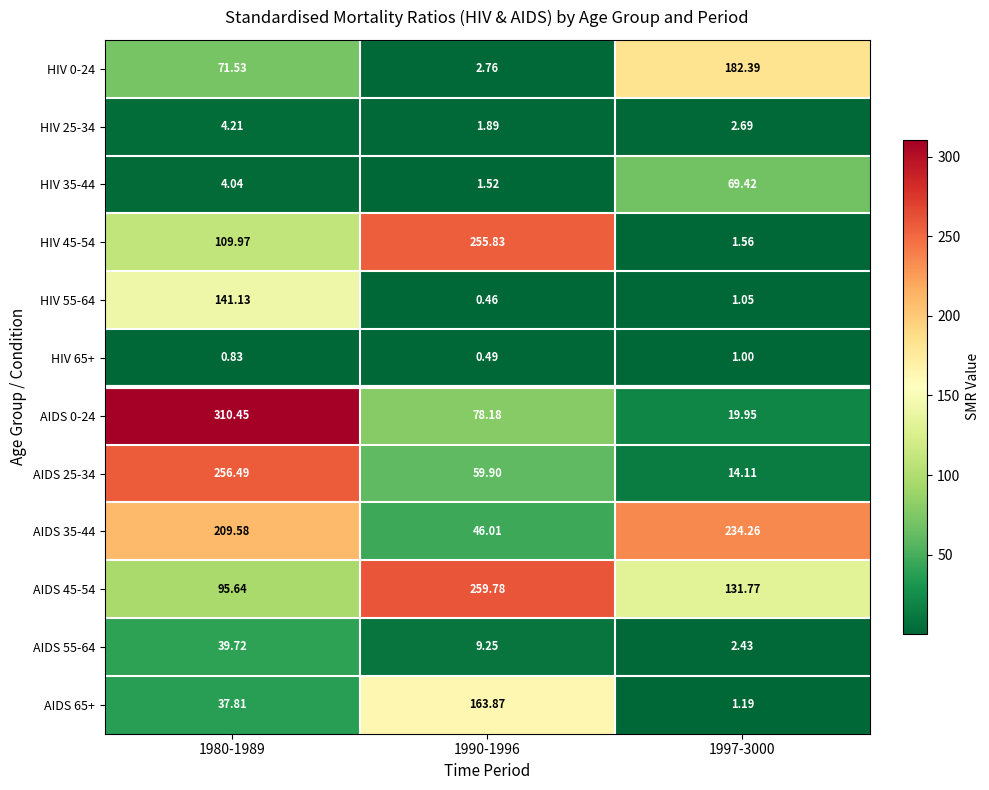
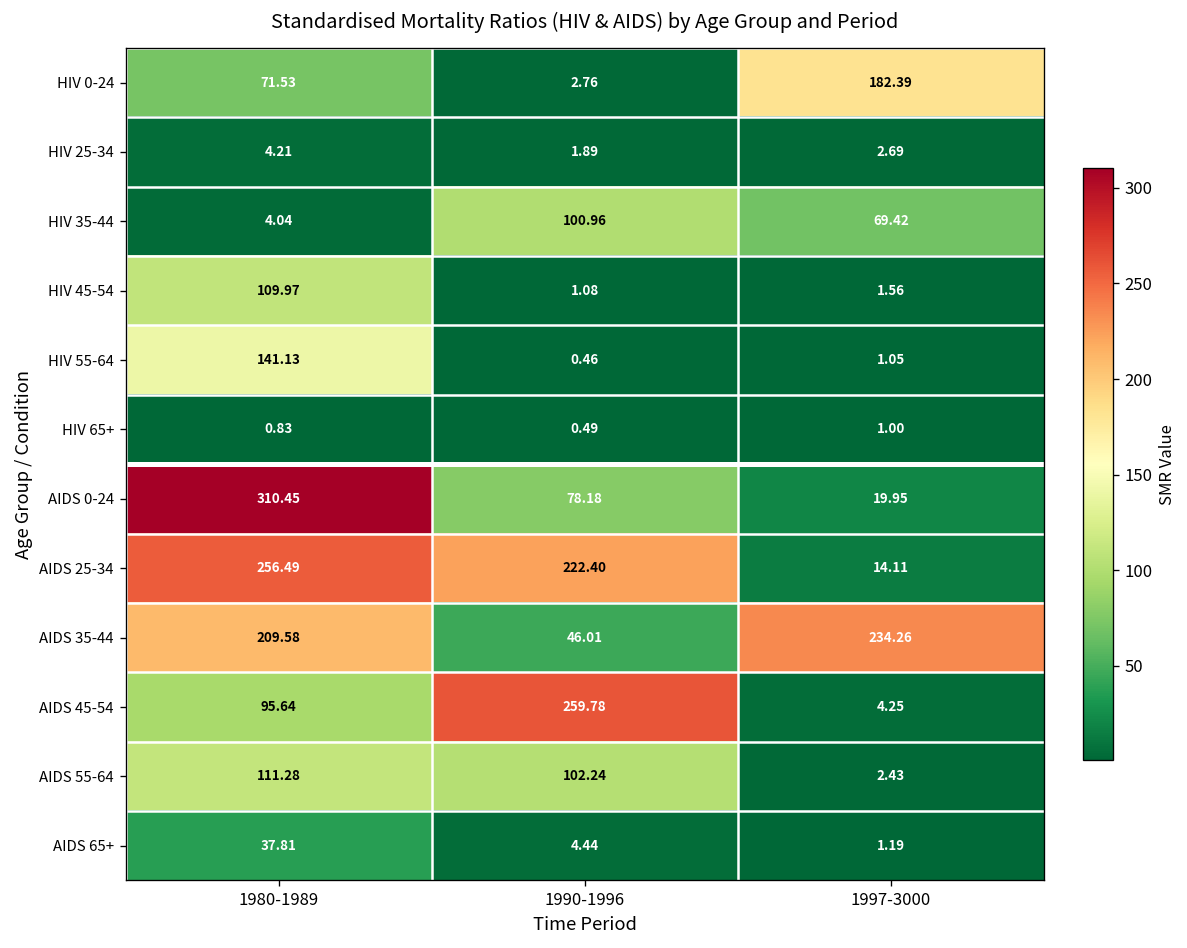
HIV 35-44, 1990-1996: 1.52 -> 100.96
HIV 45-54, 1990-1996: 255.83 -> 1.08
AIDS 25-34, 1990-1996: 59.90 -> 222.40
AIDS 45-54, 1997-3000: 131.77 -> 4.25
AIDS 55-64, 1980-1989: 39.72 -> 111.28
AIDS 55-64, 1990-1996: 9.25 -> 102.24
AIDS 65+, 1990-1996: 163.87 -> 4.44
